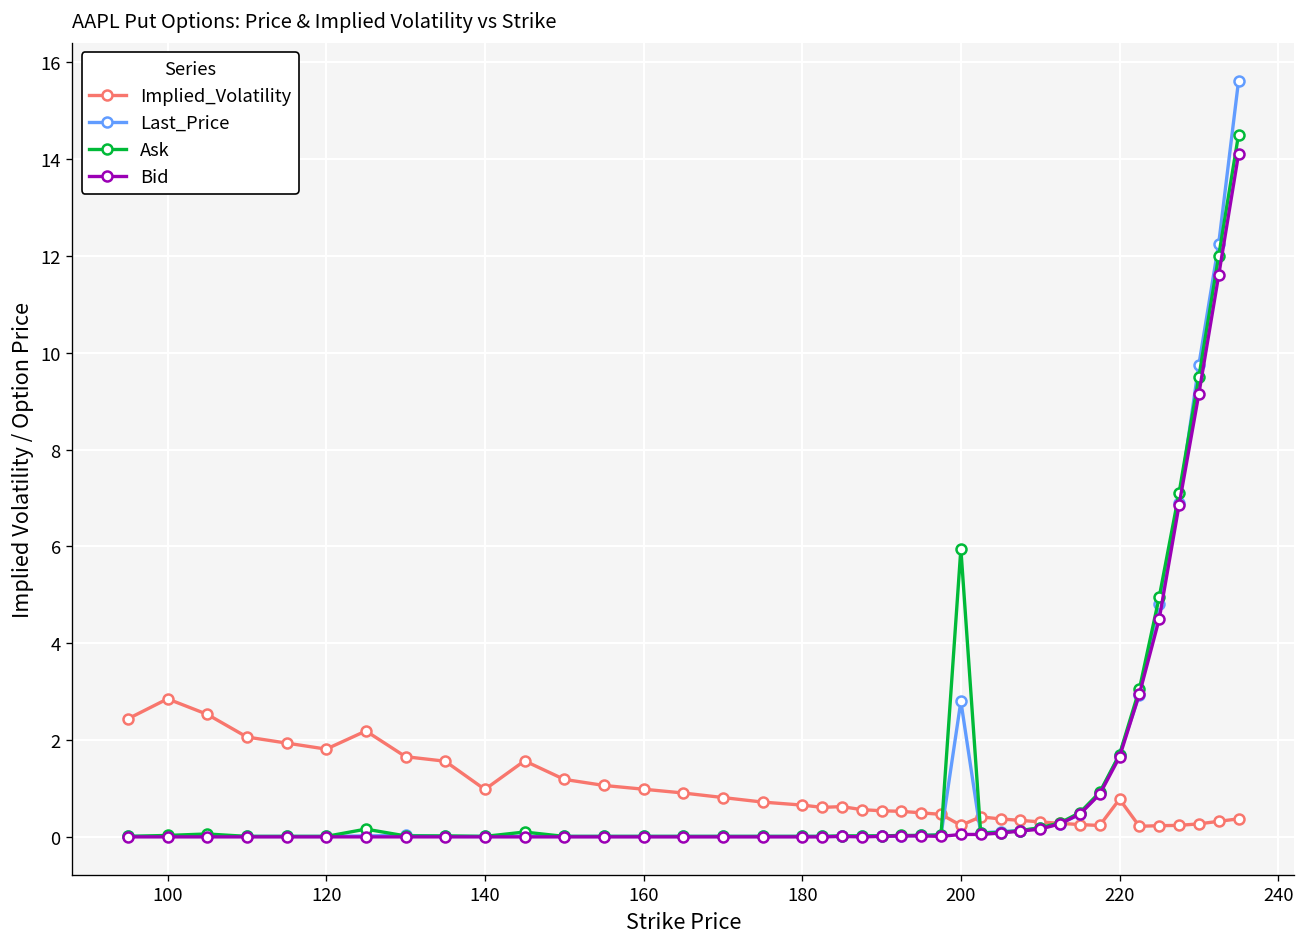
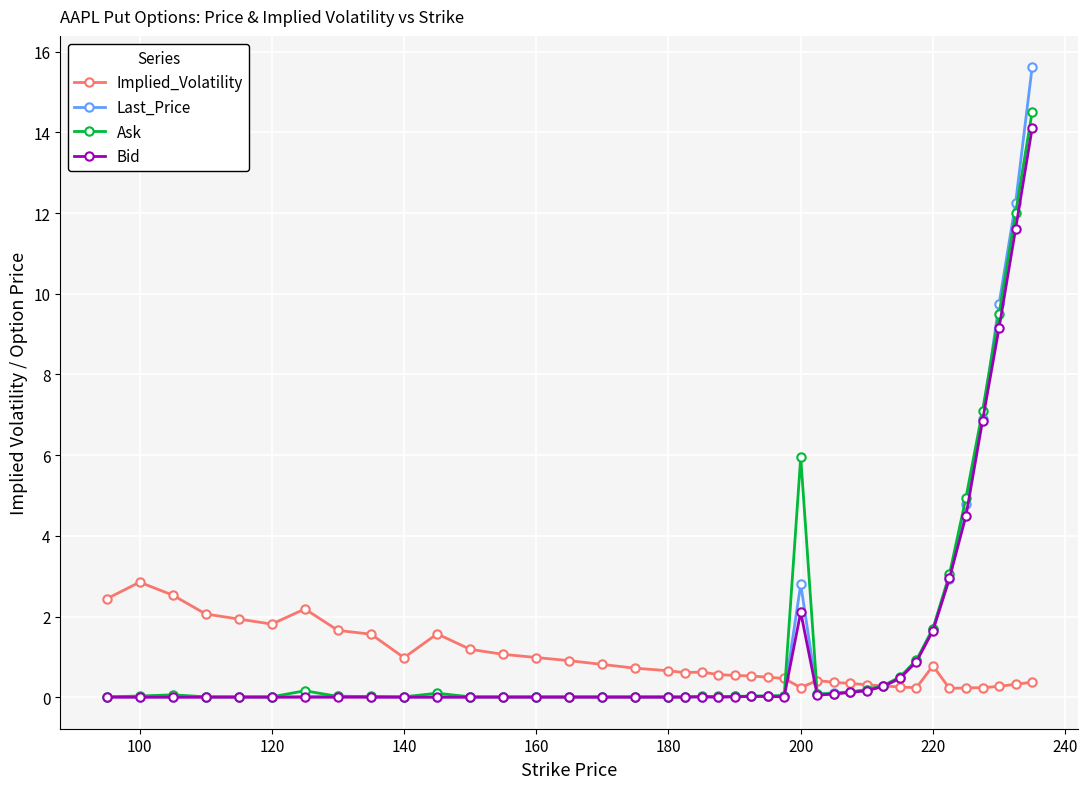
Bid, 200: 0.1 -> 2.1
